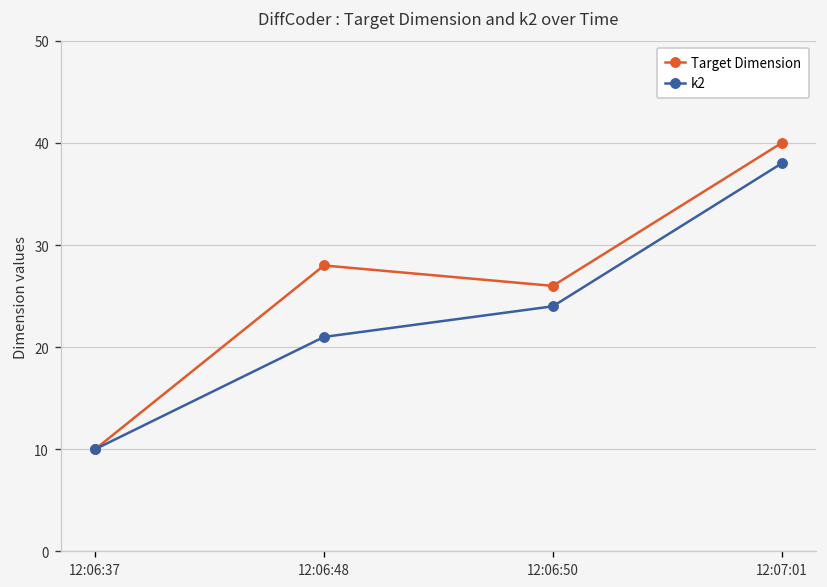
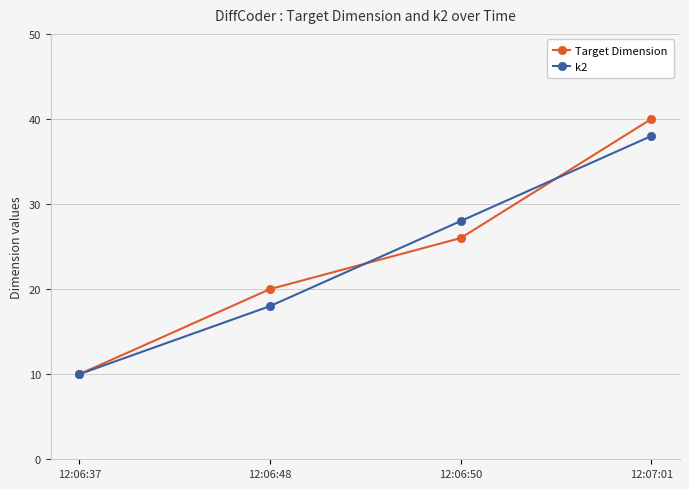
Target Dimension, 12:06:48: 28 -> 20
k2, 12:06:48: 21 -> 18
k2, 12:06:50: 24 -> 28
